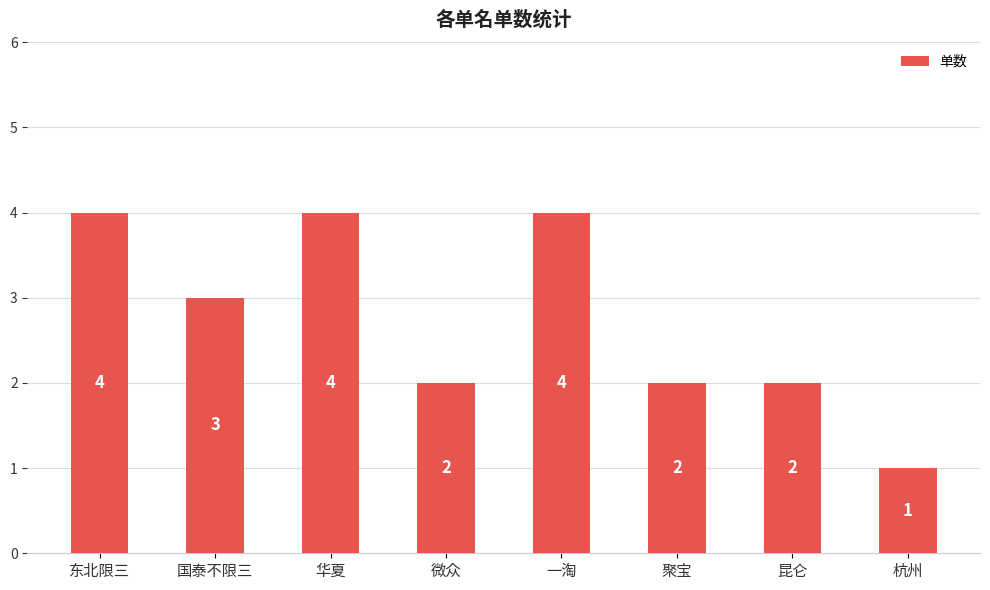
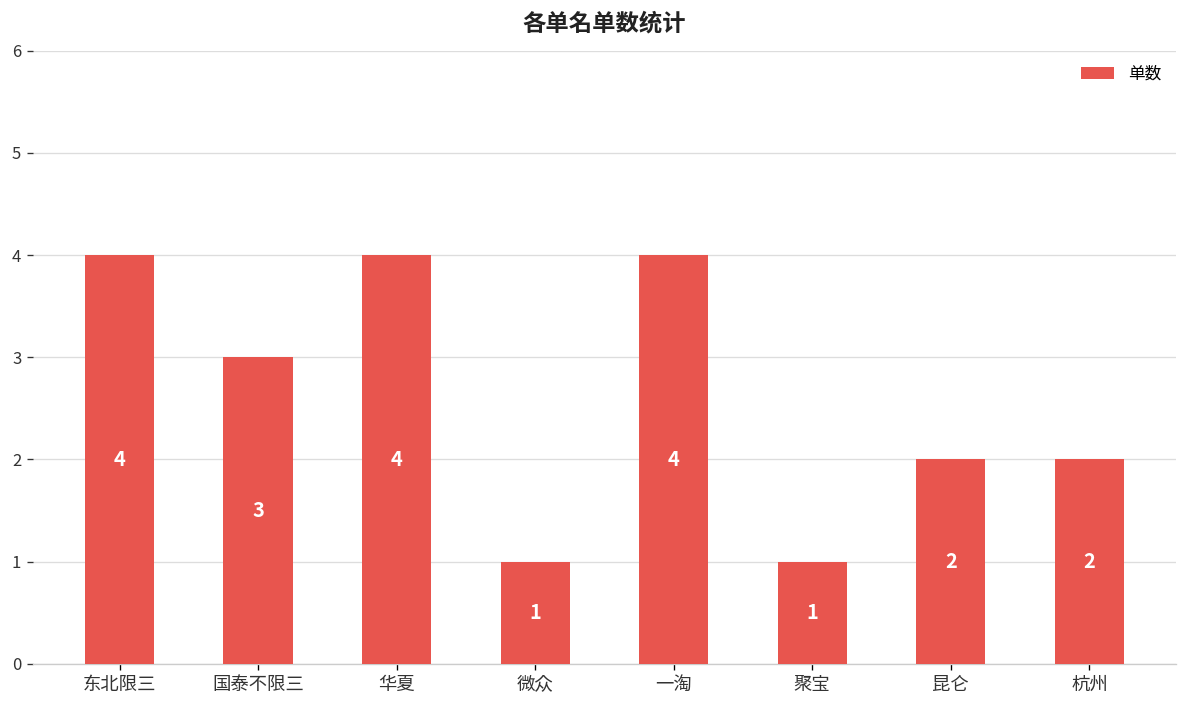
微众: 2 -> 1
聚宝: 2 -> 1
杭州: 1 -> 2
